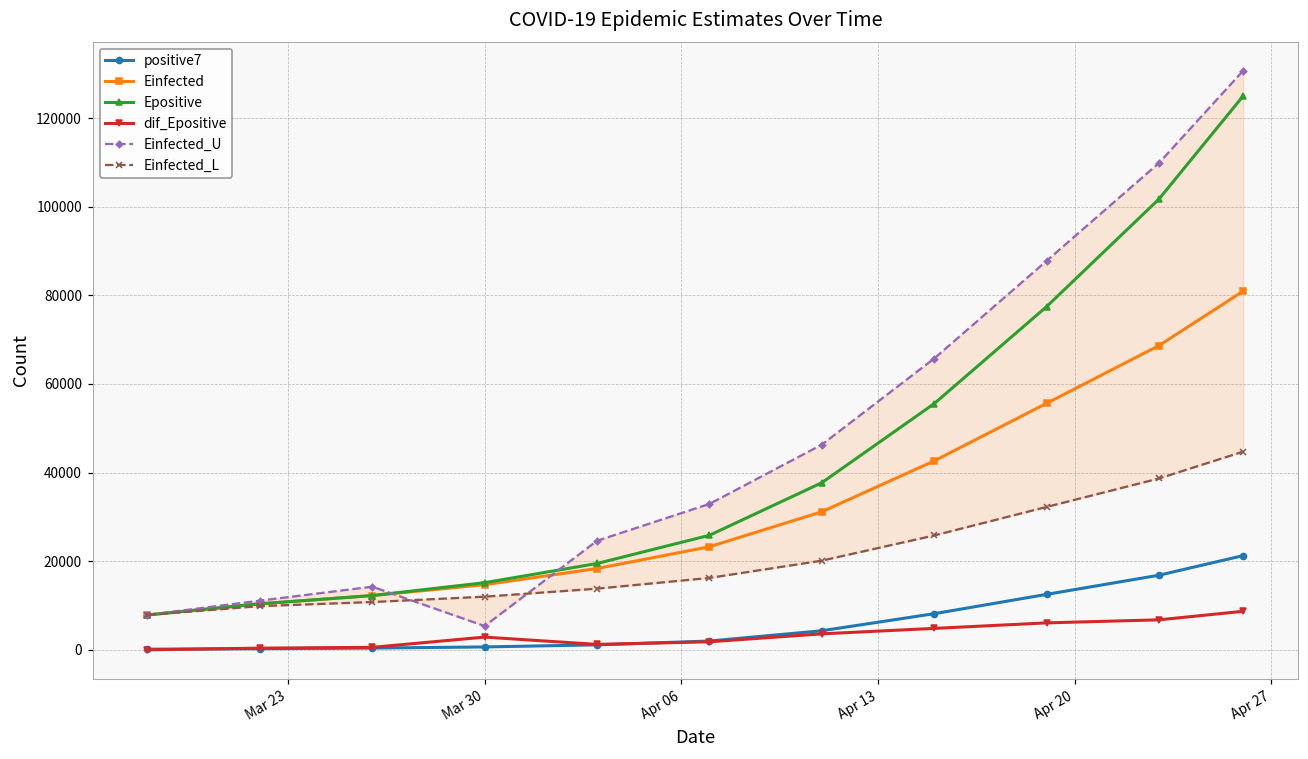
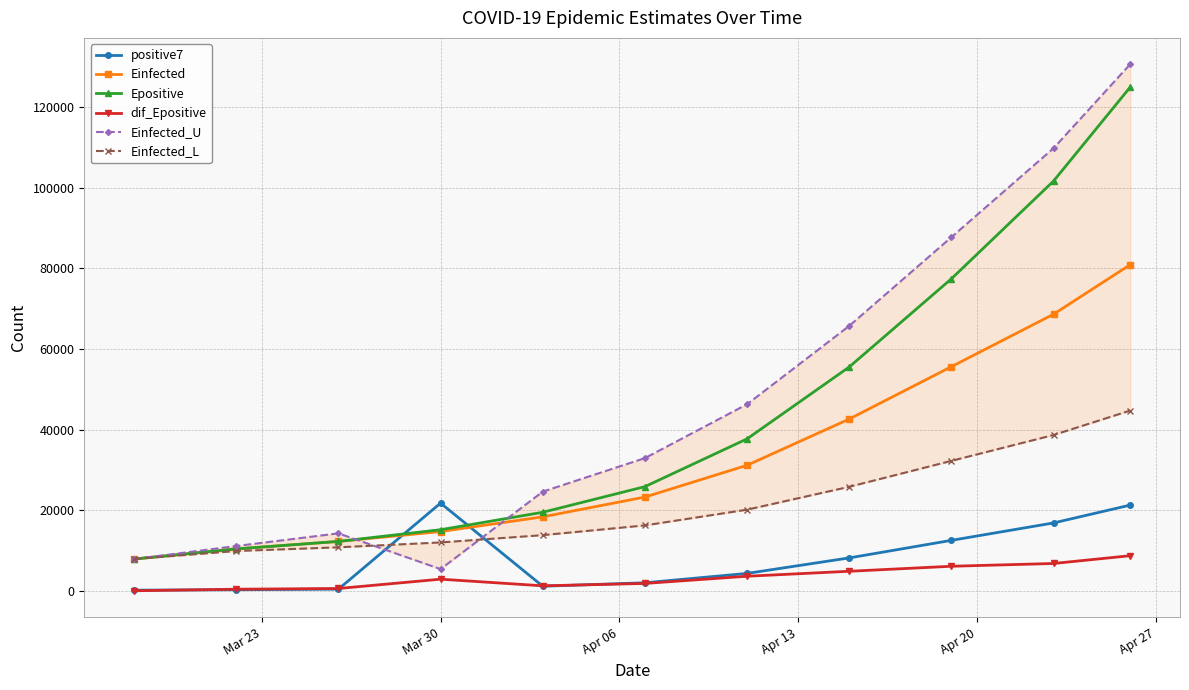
positive7, Mar 30: 1000 -> 22000
